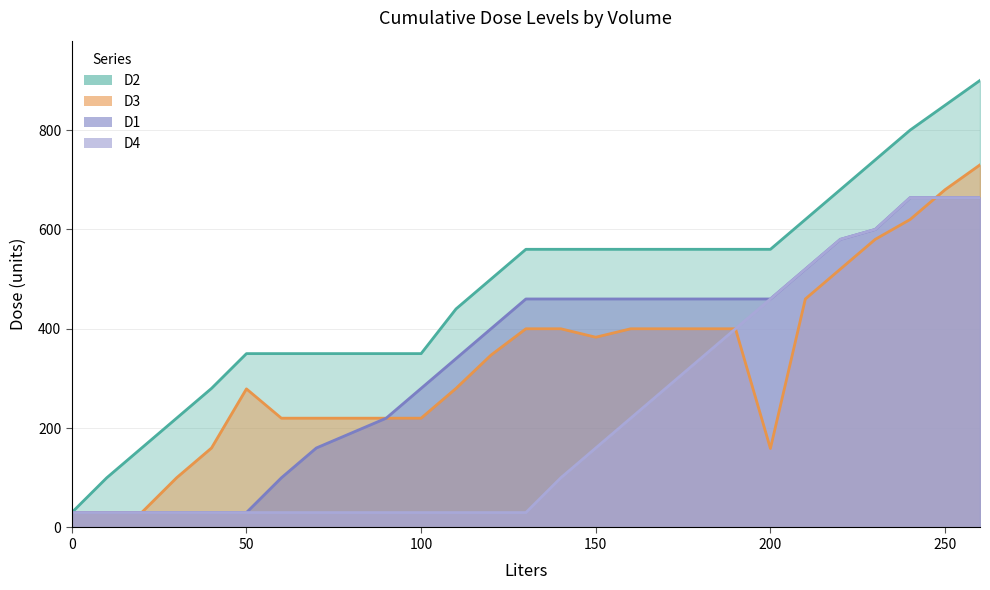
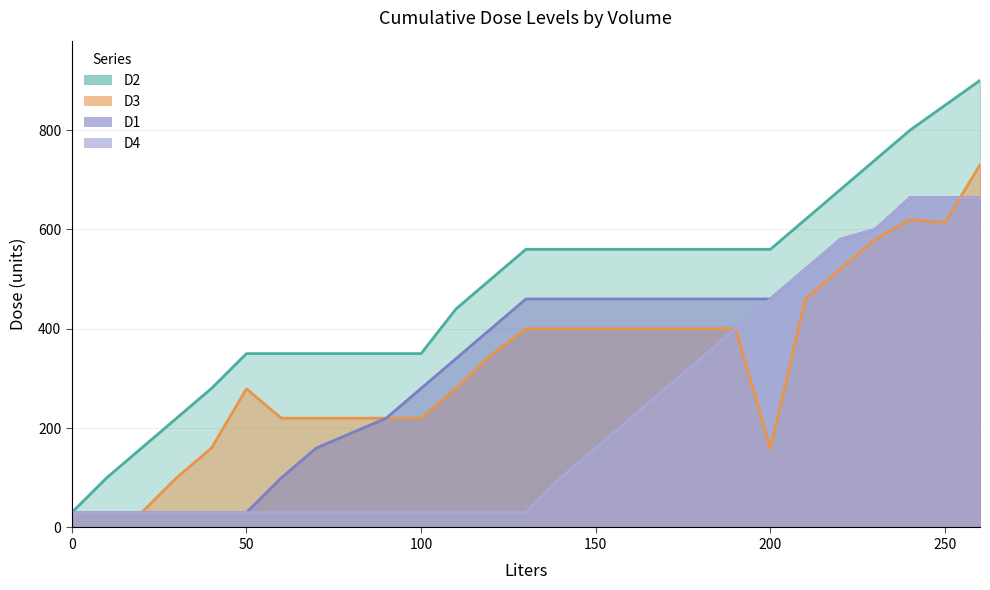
D3, 150: 380 -> 400
D3, 250: 680 -> 610
